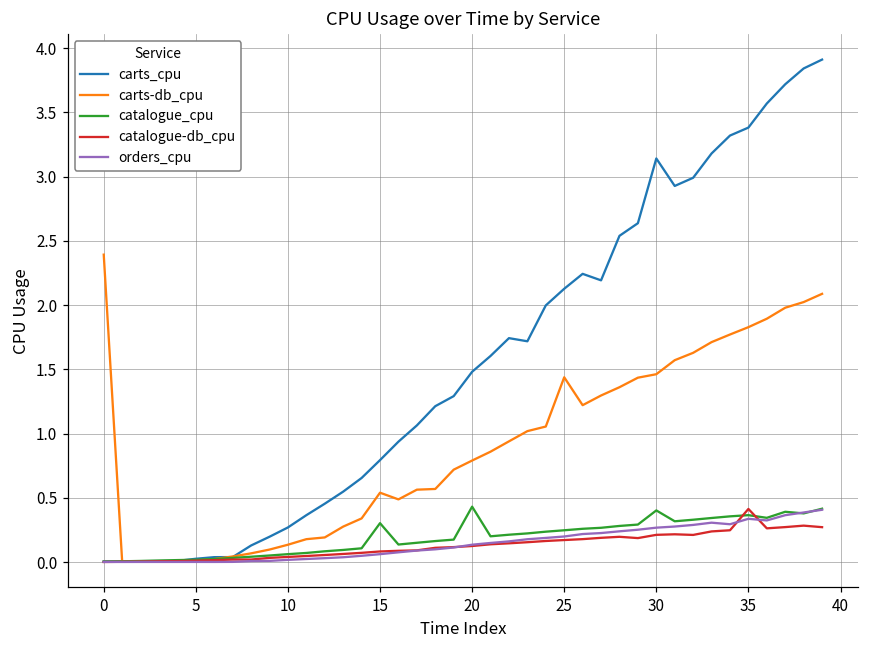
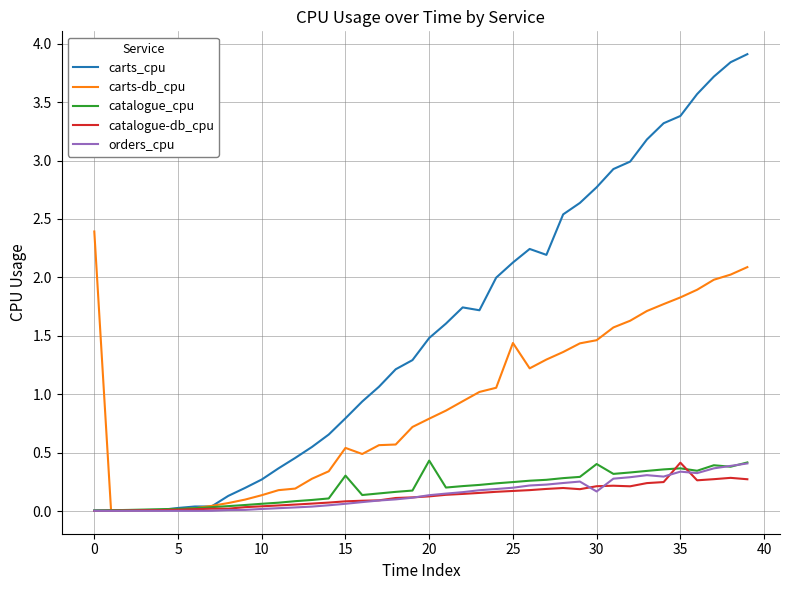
carts_cpu, 30: 3.14 -> 2.77
orders_cpu, 30: 0.27 -> 0.17
